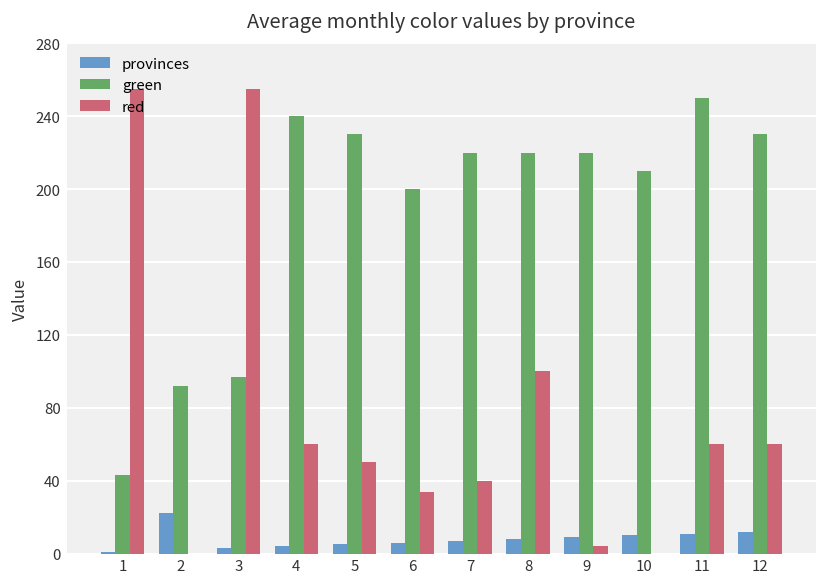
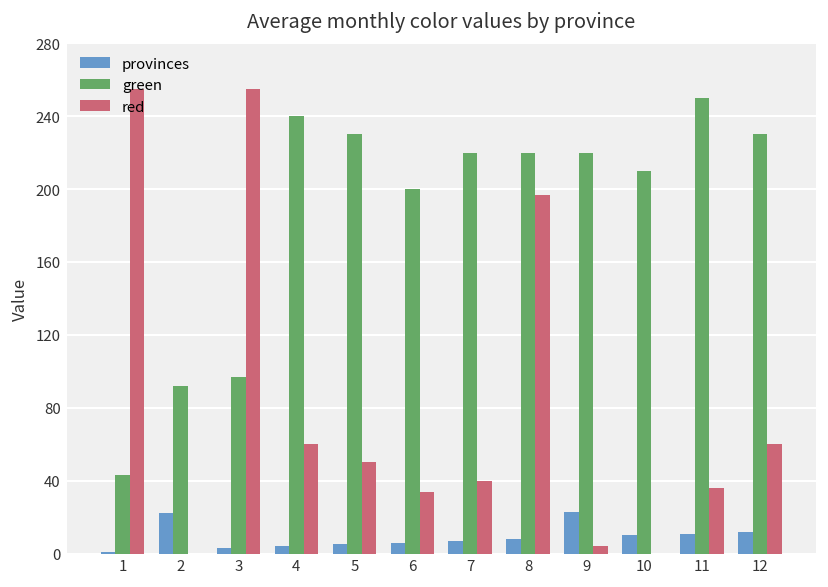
red, 8: 100 -> 197
provinces, 9: 9 -> 23
red, 11: 60 -> 36
